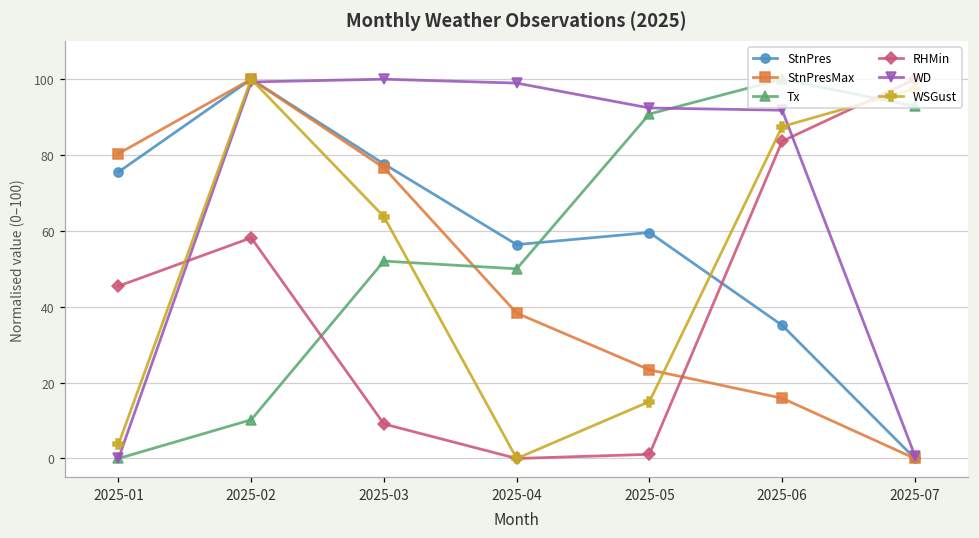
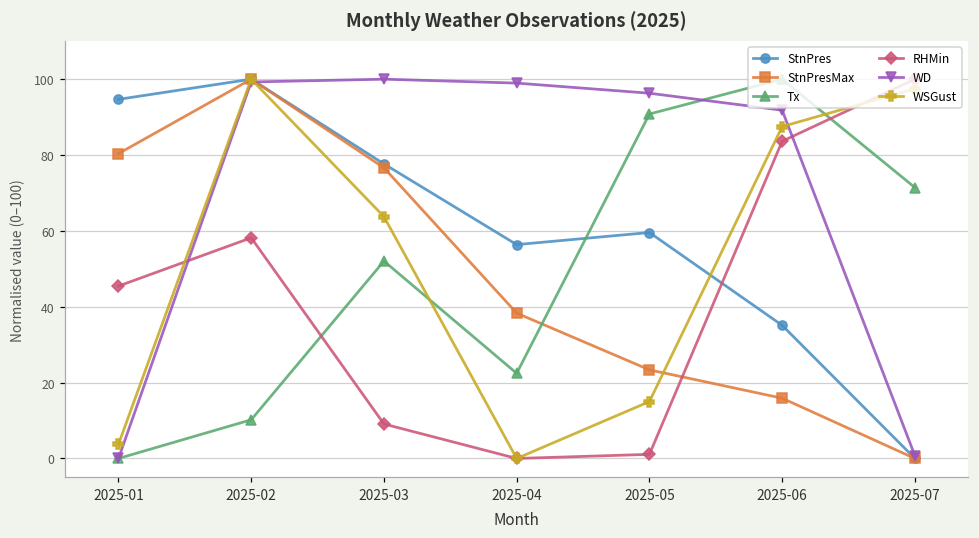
StnPres, 2025-01: 76 -> 95
Tx, 2025-04: 50 -> 22
WD, 2025-05: 92 -> 96
Tx, 2025-07: 93 -> 71
